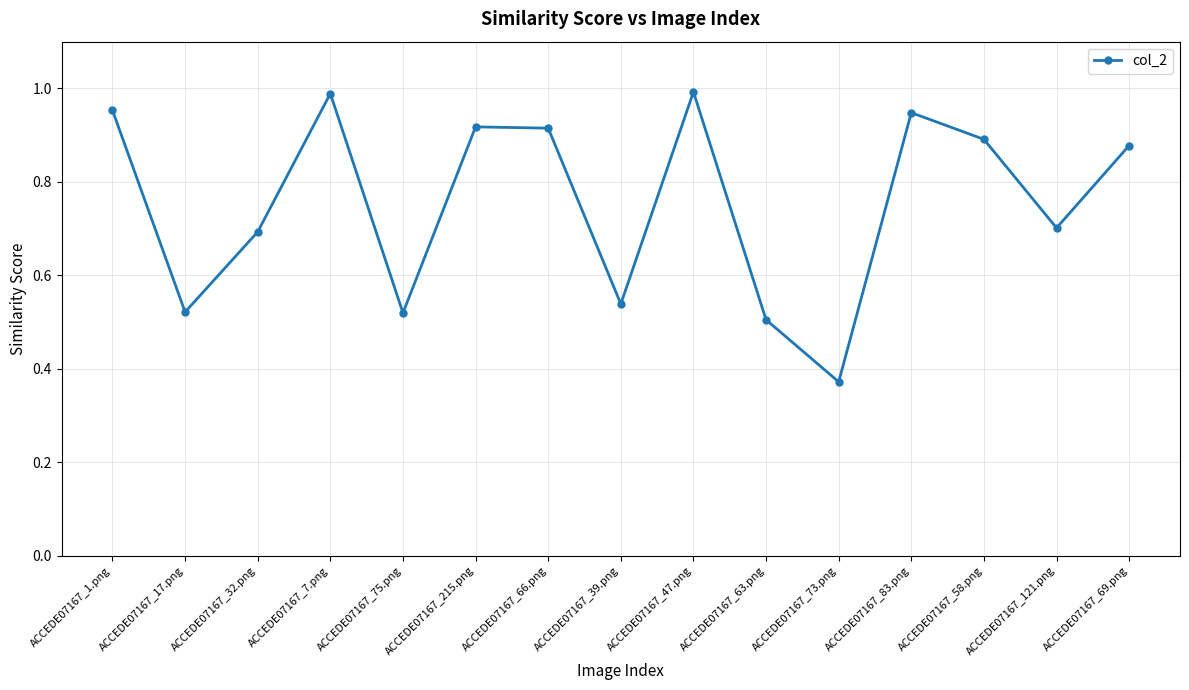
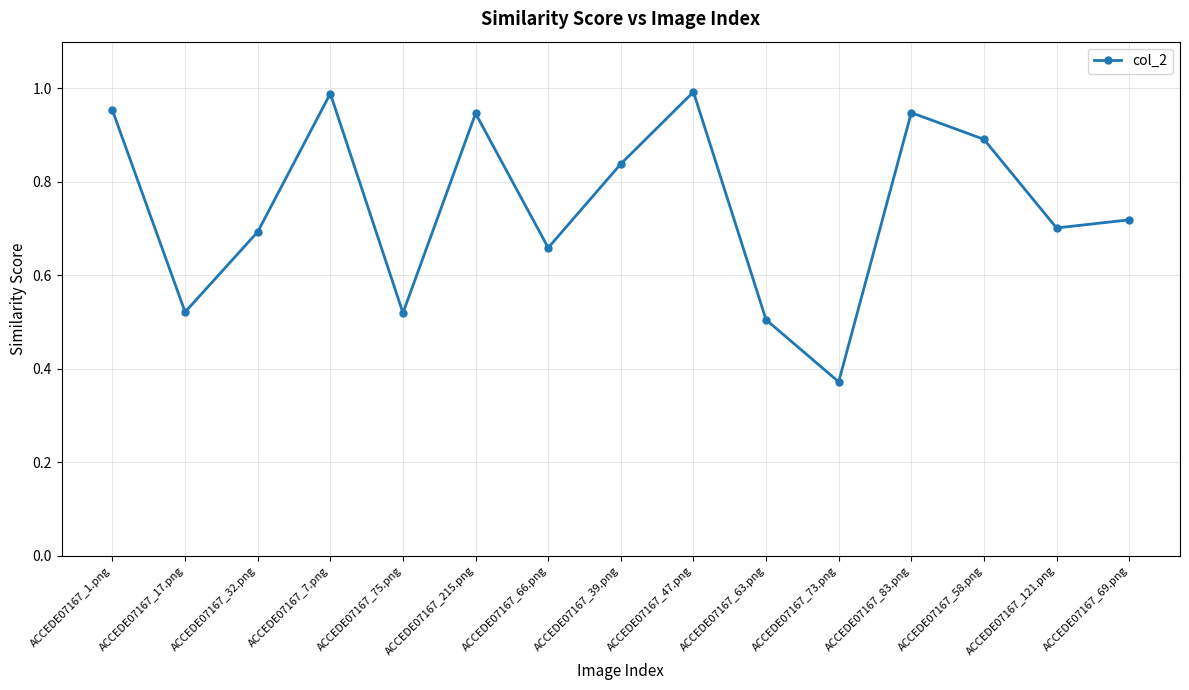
ACCEDE07167_215.png: 0.92 -> 0.95
ACCEDE07167_66.png: 0.91 -> 0.66
ACCEDE07167_39.png: 0.54 -> 0.84
ACCEDE07167_69.png: 0.88 -> 0.72
